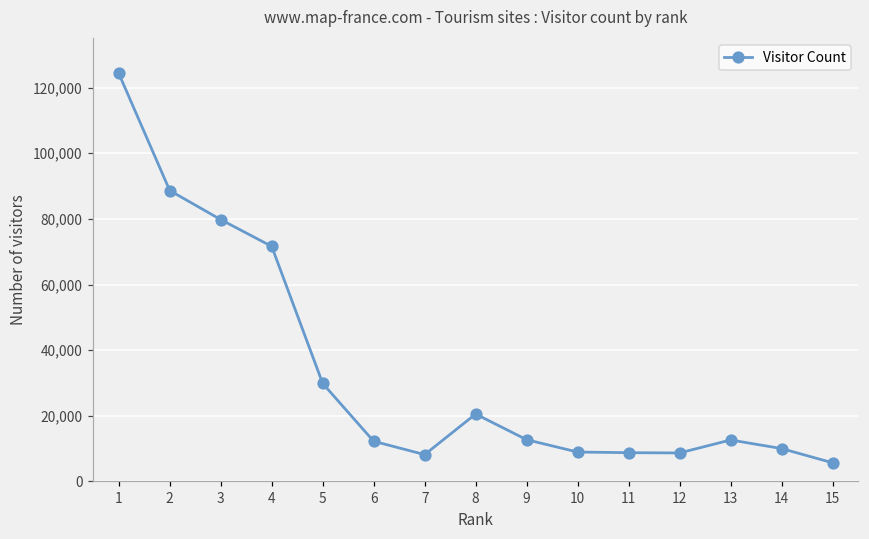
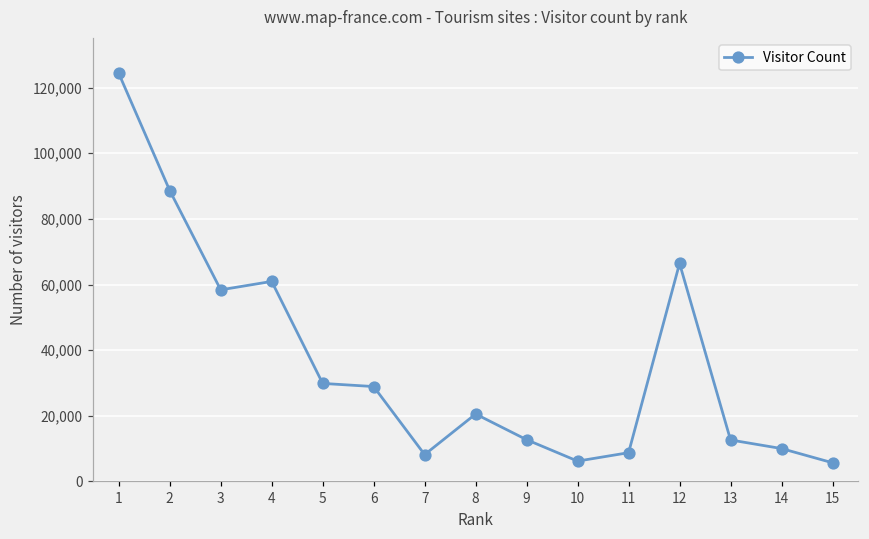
3: 80,000 -> 58,000
4: 72,000 -> 61,000
6: 12,000 -> 29,000
10: 9,000 -> 6,000
12: 9,000 -> 66,000
